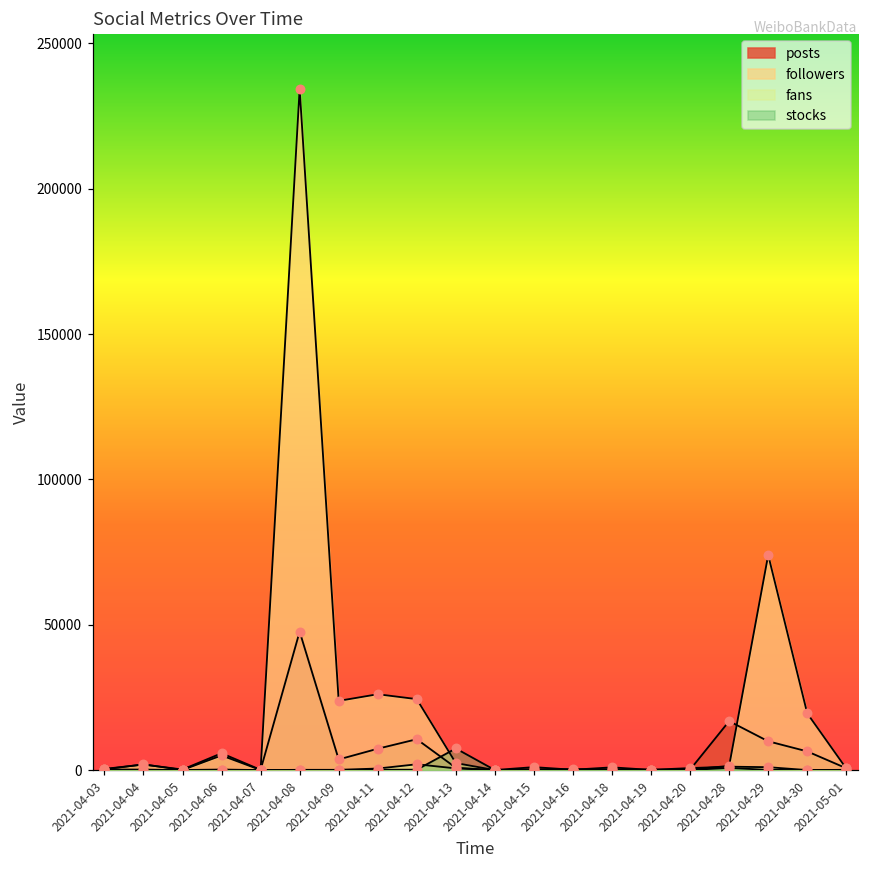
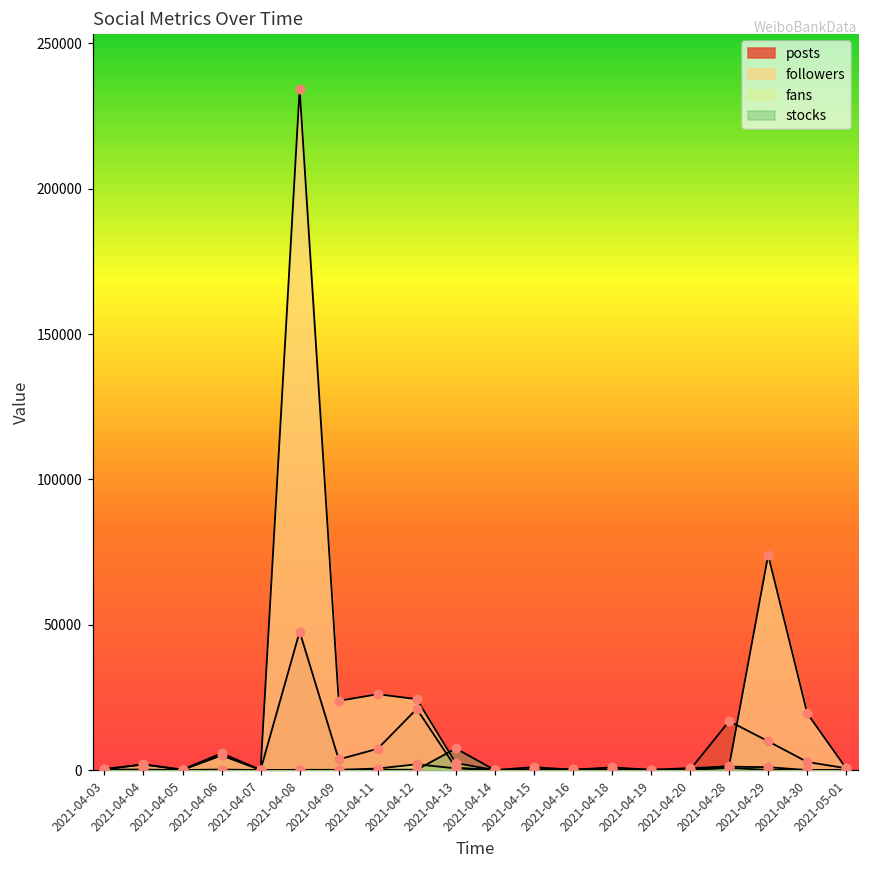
posts, 2021-04-12: 11000 -> 21000
posts, 2021-04-30: 6000 -> 3000
